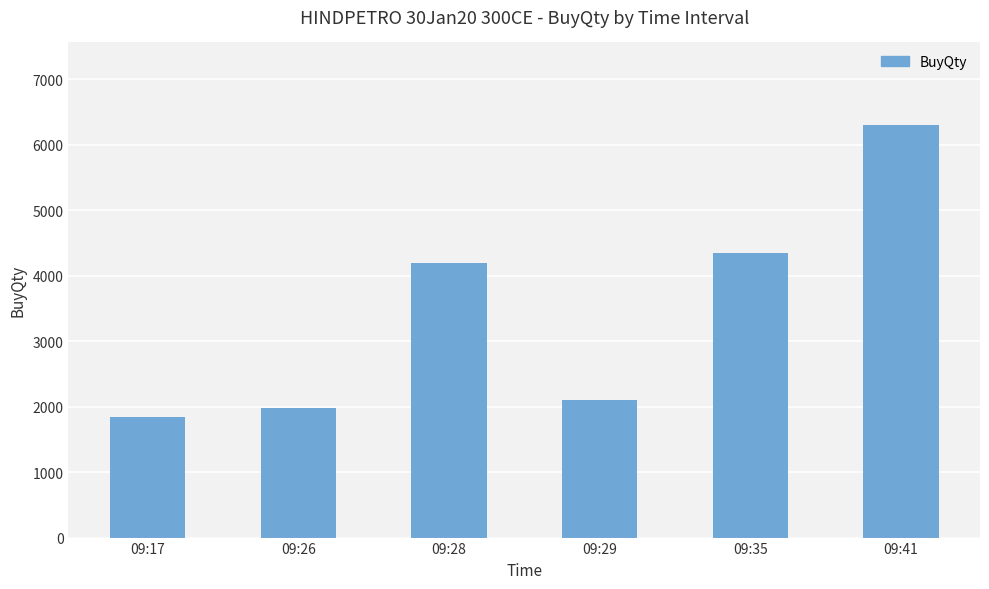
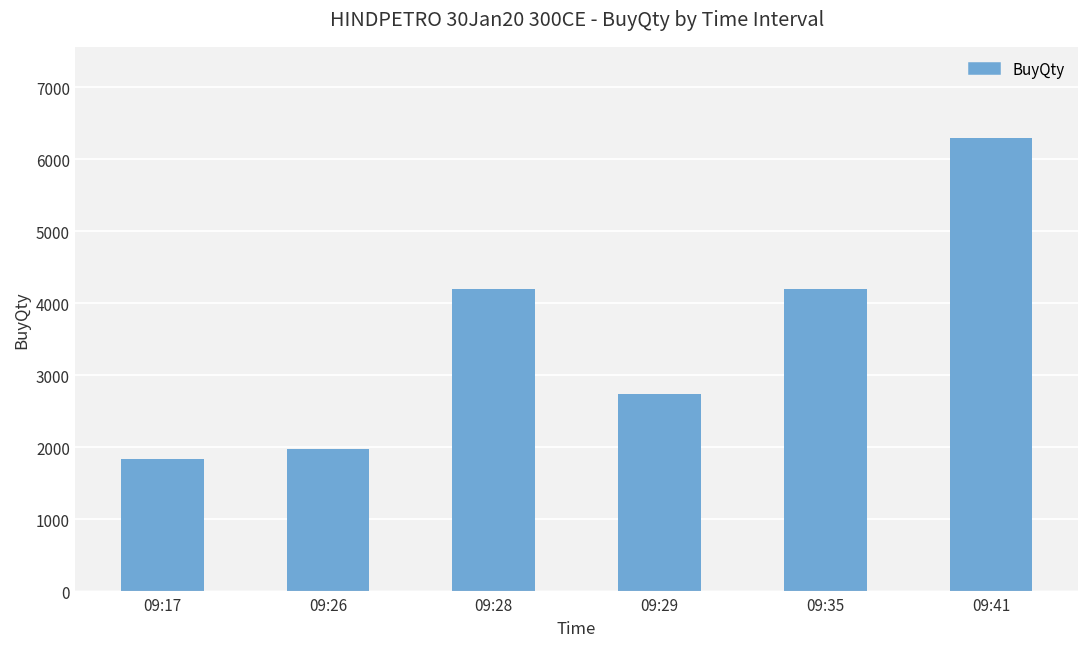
09:29: 2100 -> 2700
09:35: 4300 -> 4200
